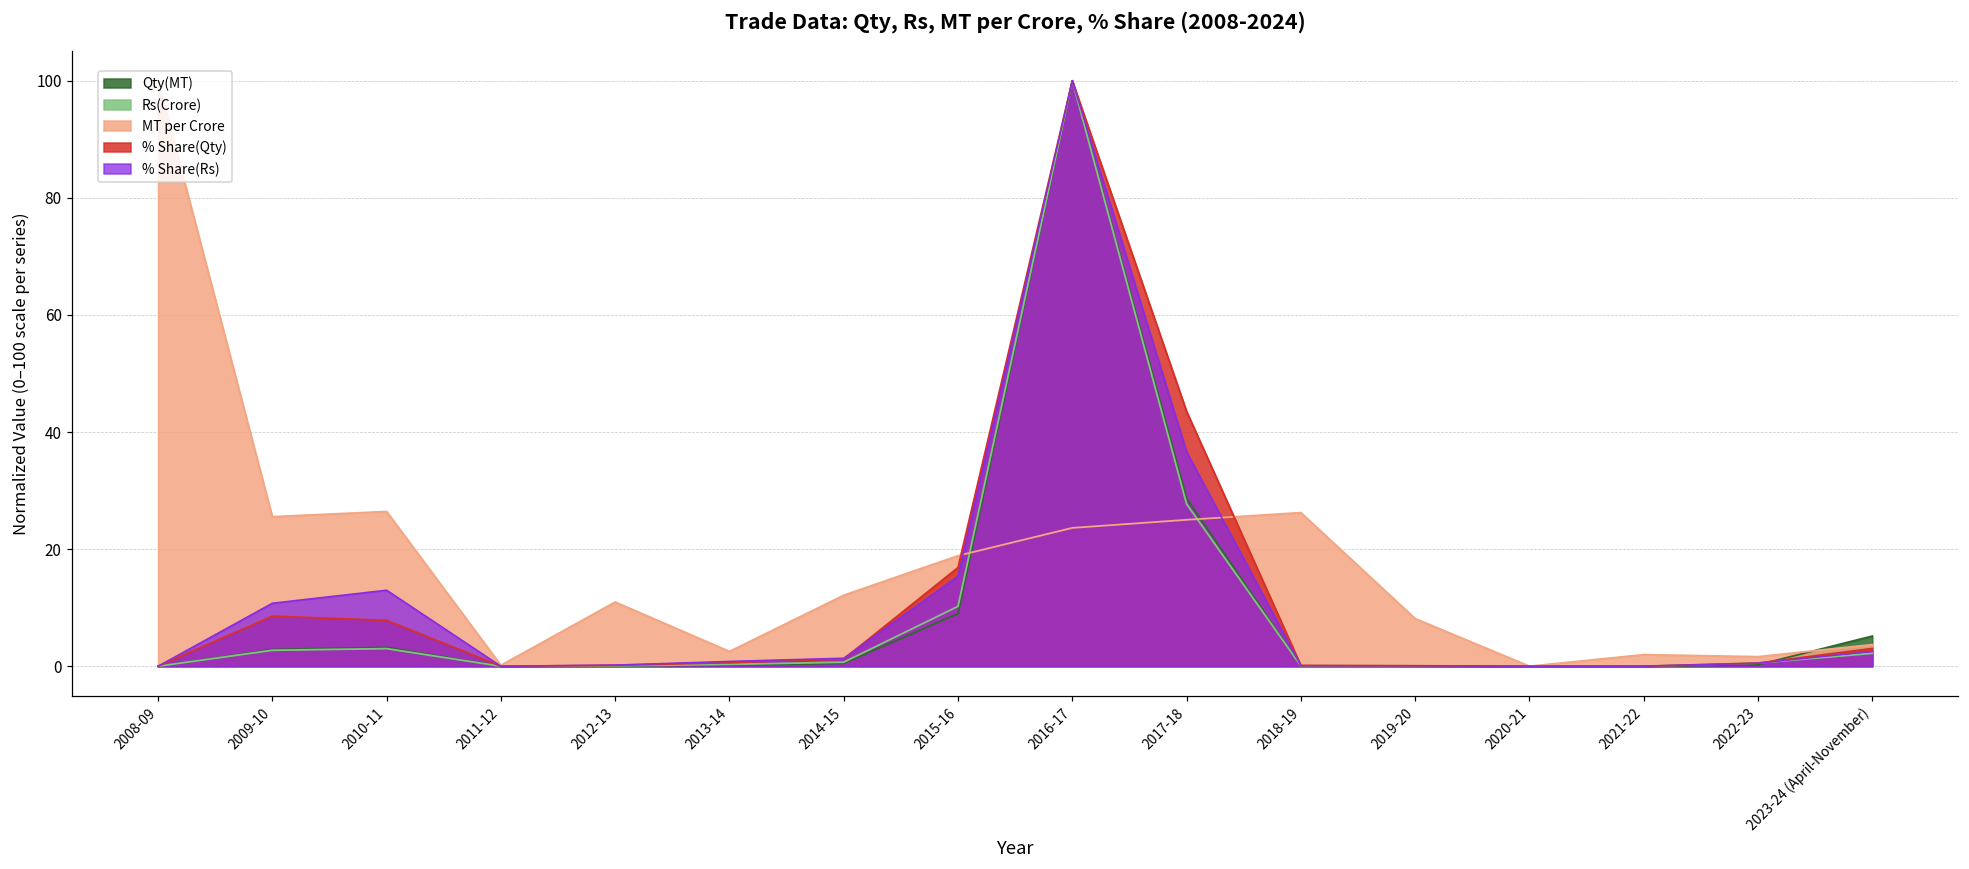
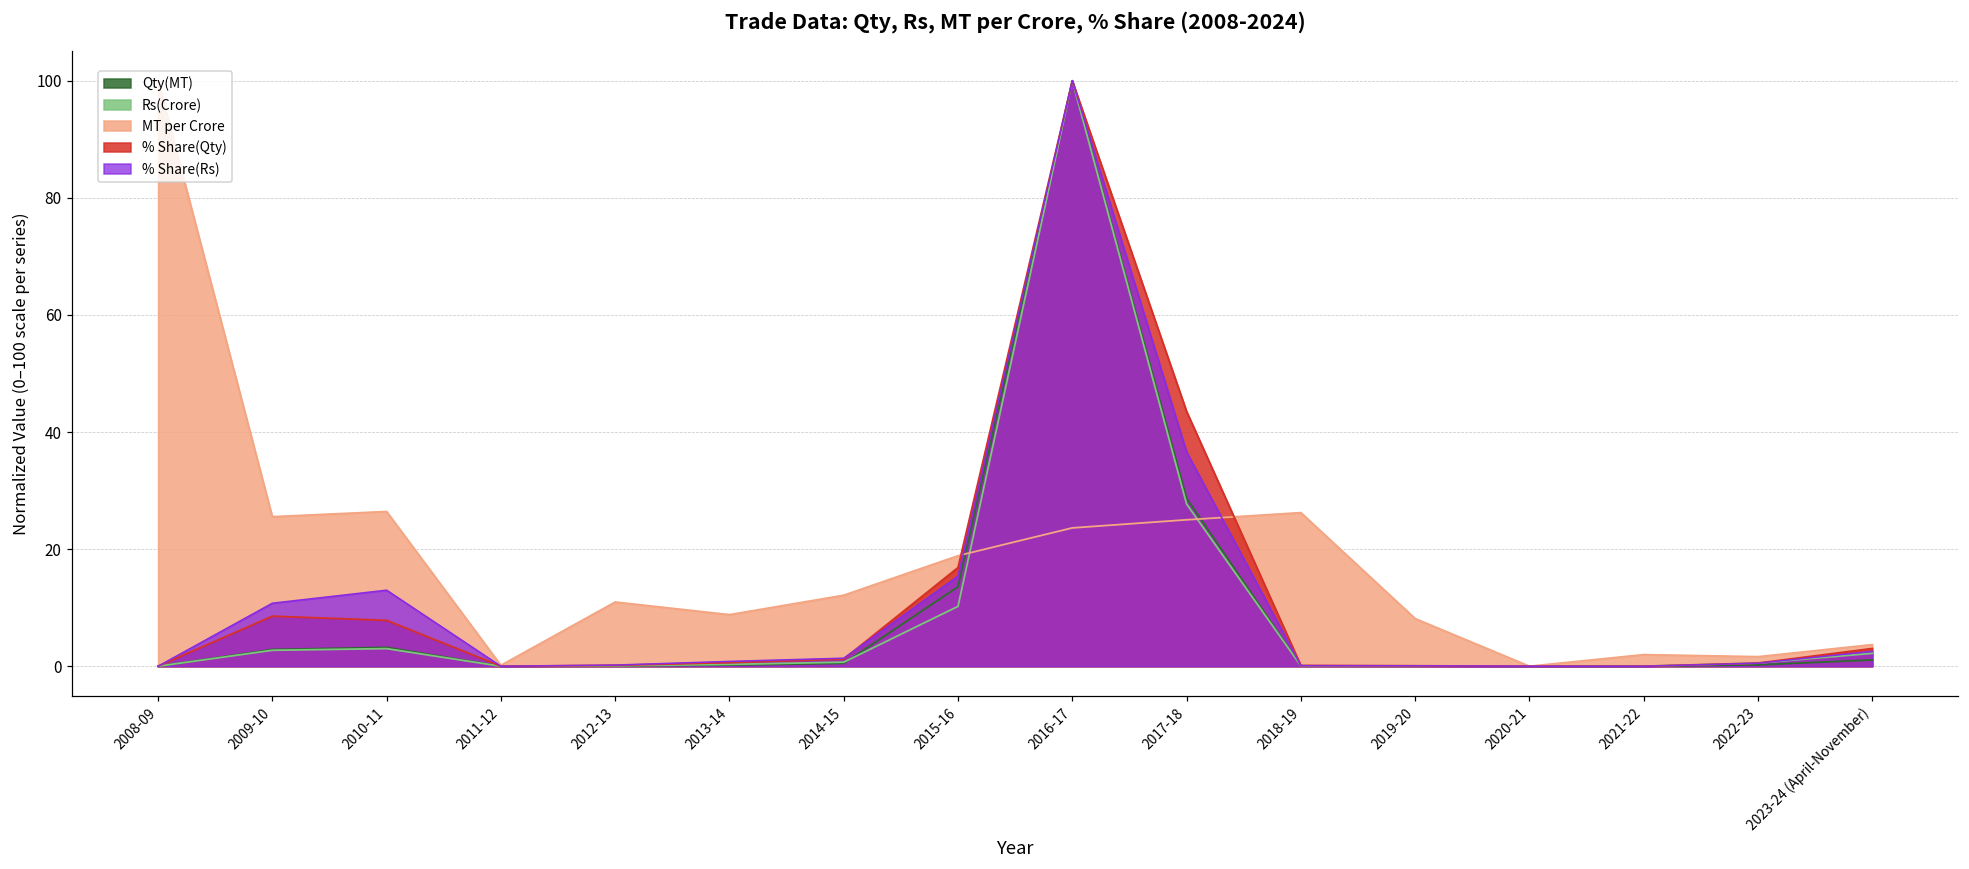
MT per Crore, 2013-14: 3 -> 9
Qty(MT), 2015-16: 9 -> 14
Qty(MT), 2023-24 (April-November): 5 -> 1
